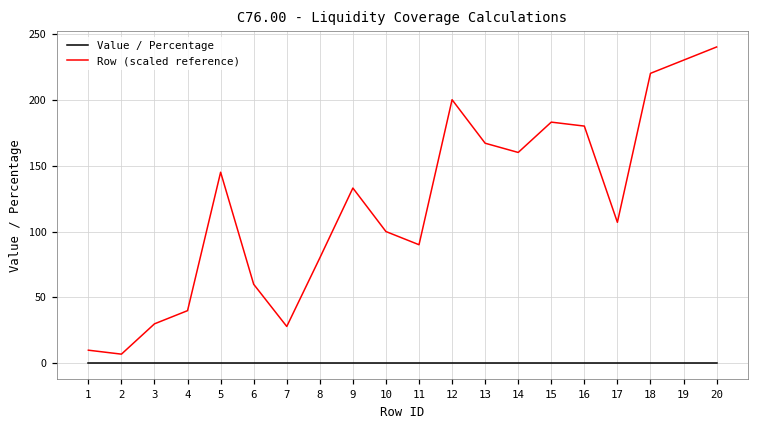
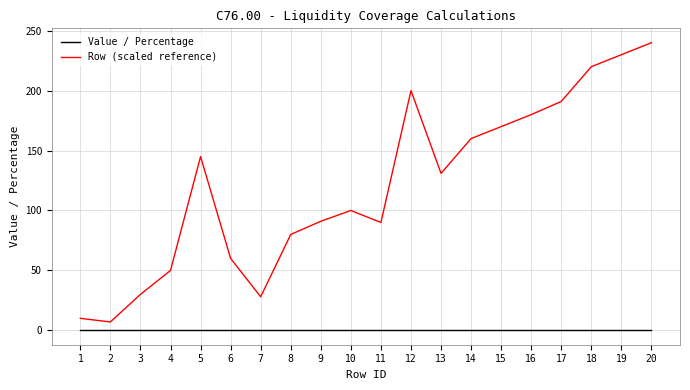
Row (scaled reference), 4: 40 -> 50
Row (scaled reference), 9: 133 -> 91
Row (scaled reference), 13: 167 -> 131
Row (scaled reference), 15: 183 -> 170
Row (scaled reference), 17: 107 -> 191
